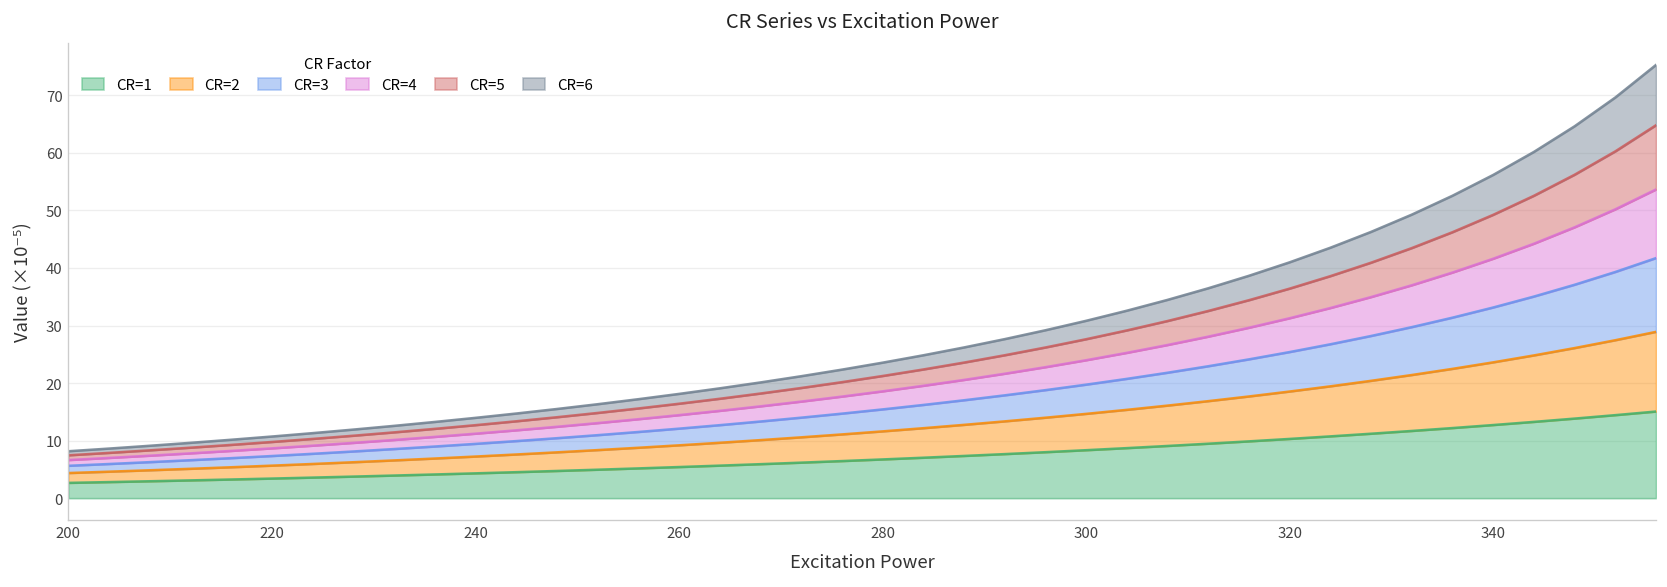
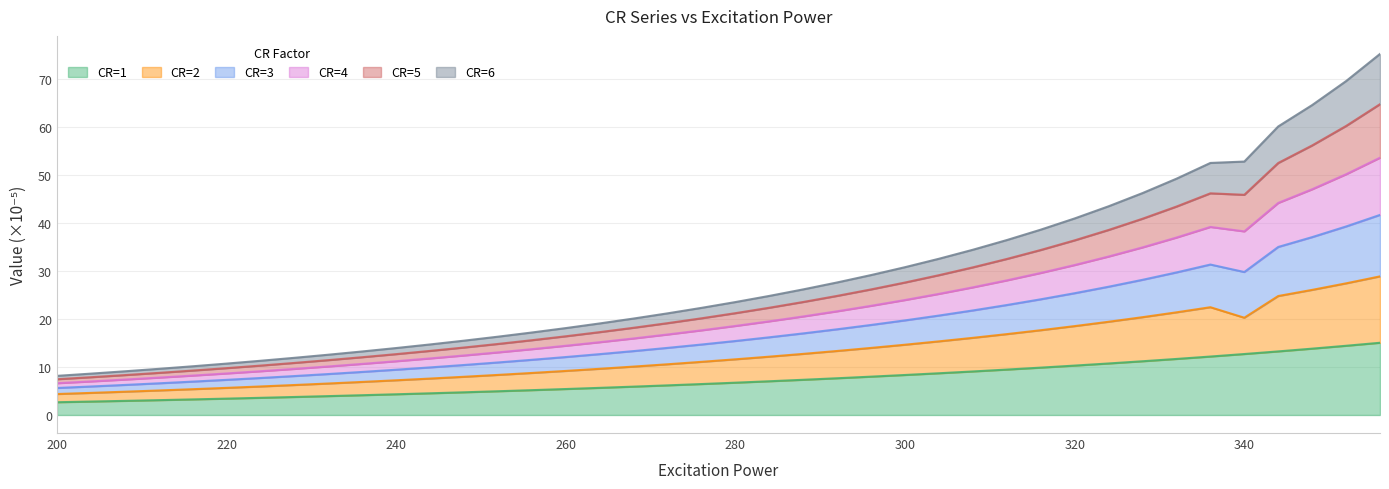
CR=2, 340: 11 -> 8
